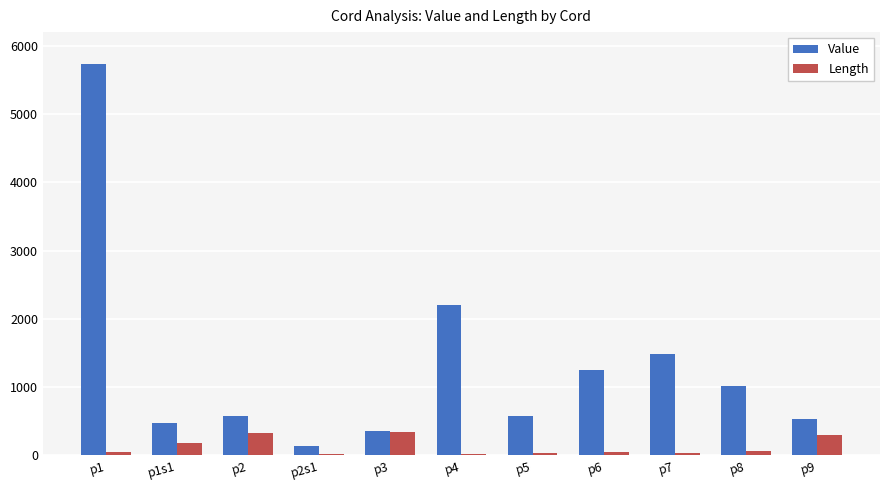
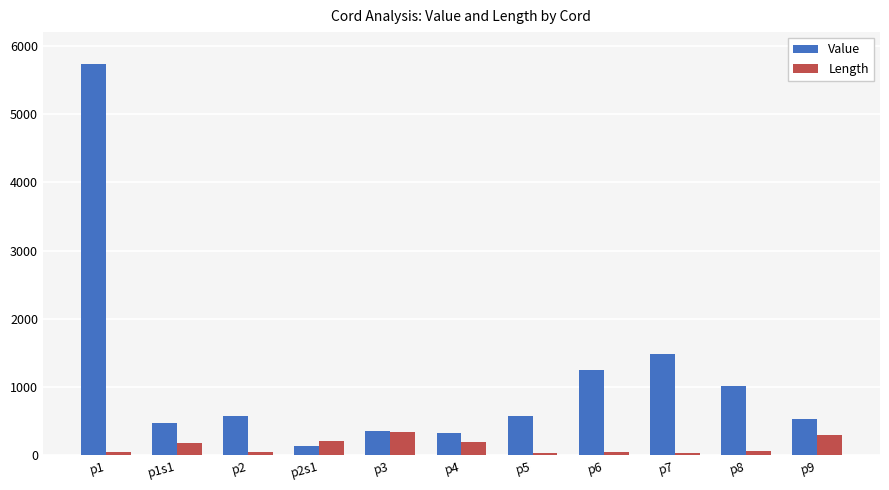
Length, p2: 300 -> 100
Length, p2s1: 0 -> 200
Value, p4: 2200 -> 300
Length, p4: 0 -> 200
